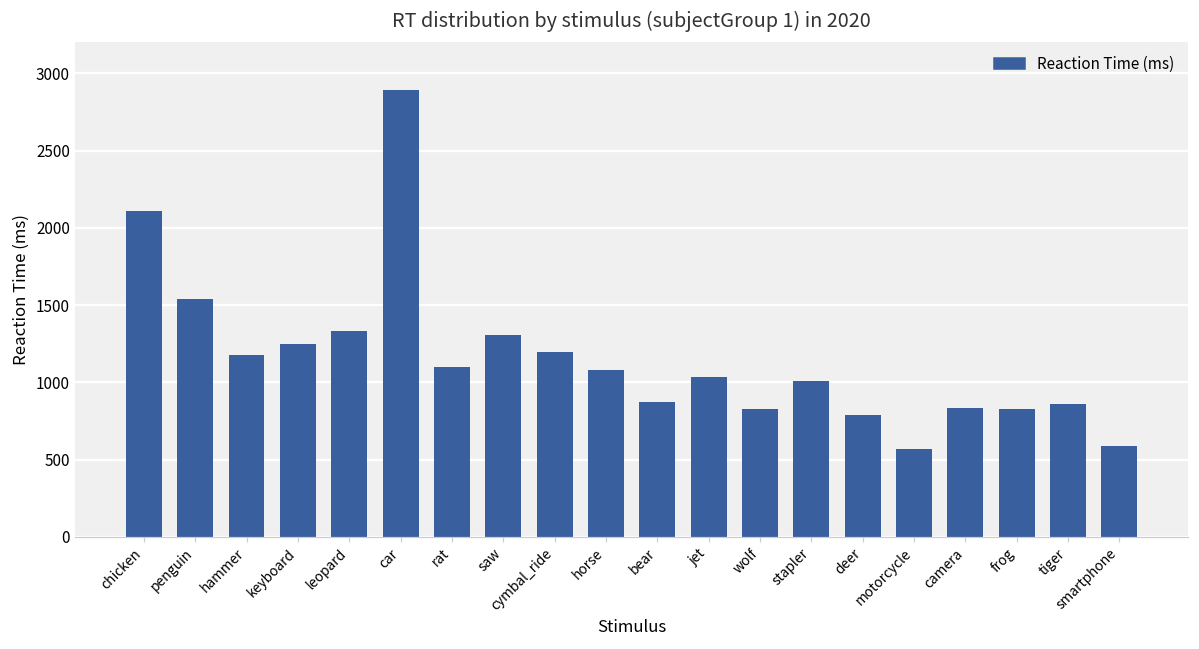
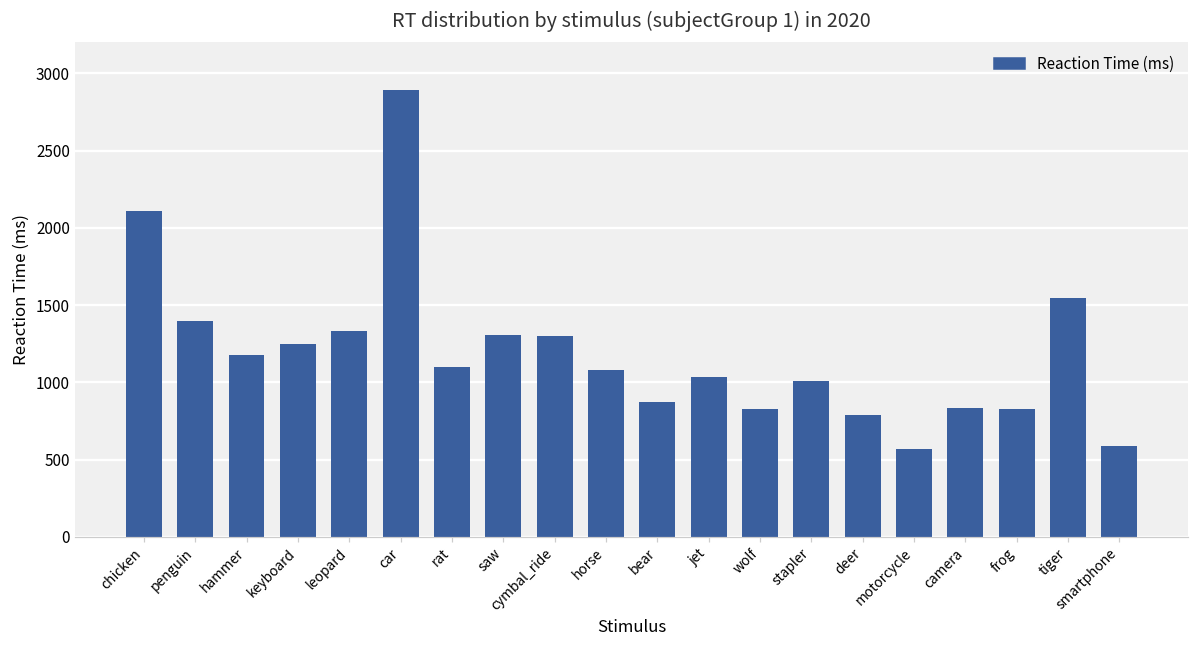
penguin: 1540 -> 1400
cymbal_ride: 1190 -> 1300
tiger: 860 -> 1550
